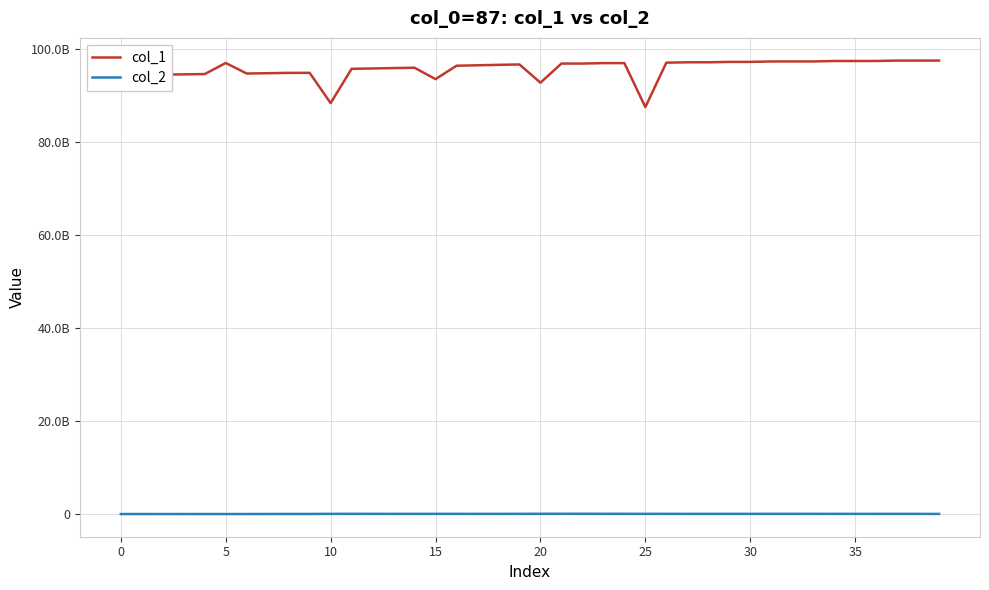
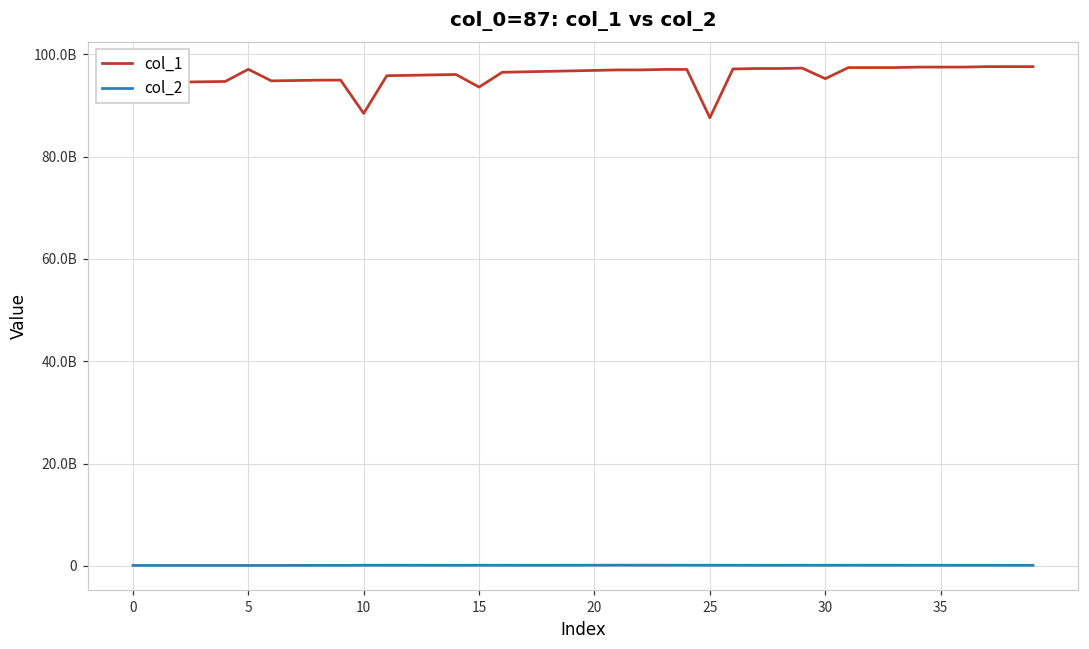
col_1, 20: 93000000000 -> 97000000000
col_1, 30: 97000000000 -> 95000000000
